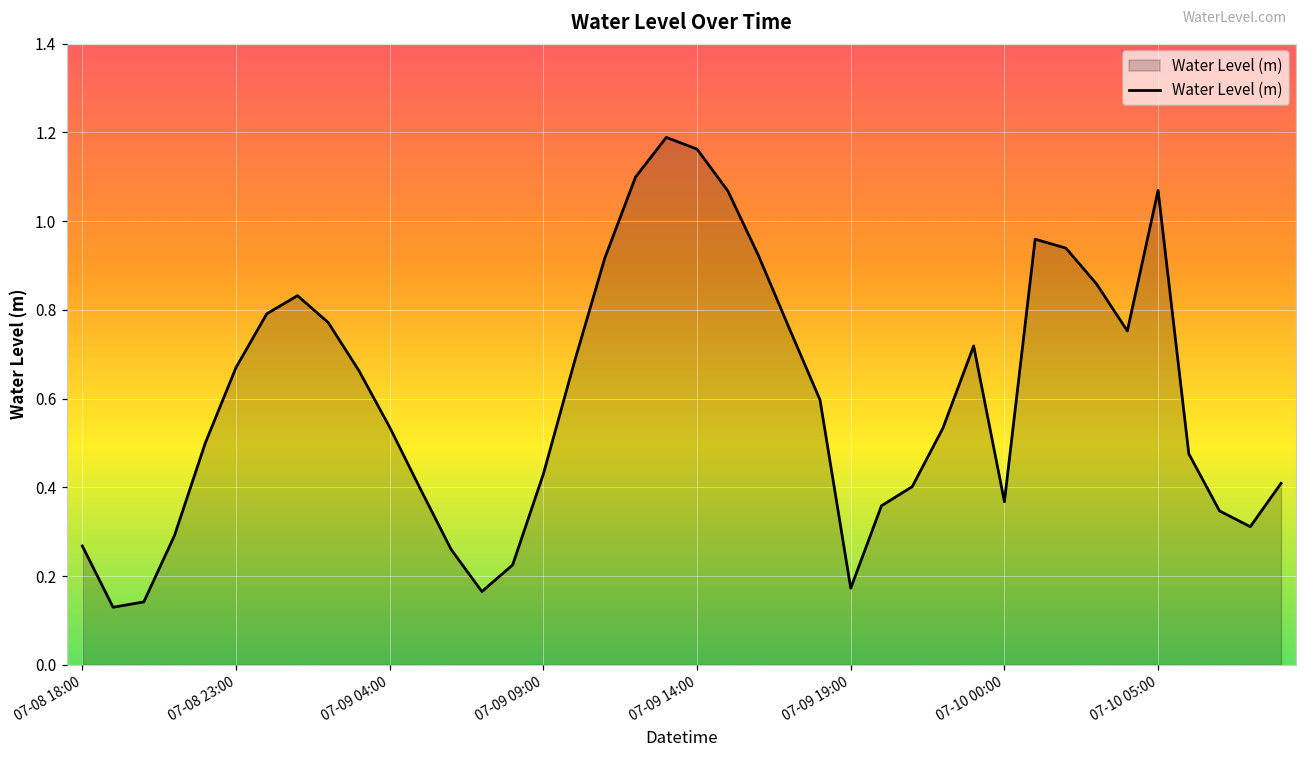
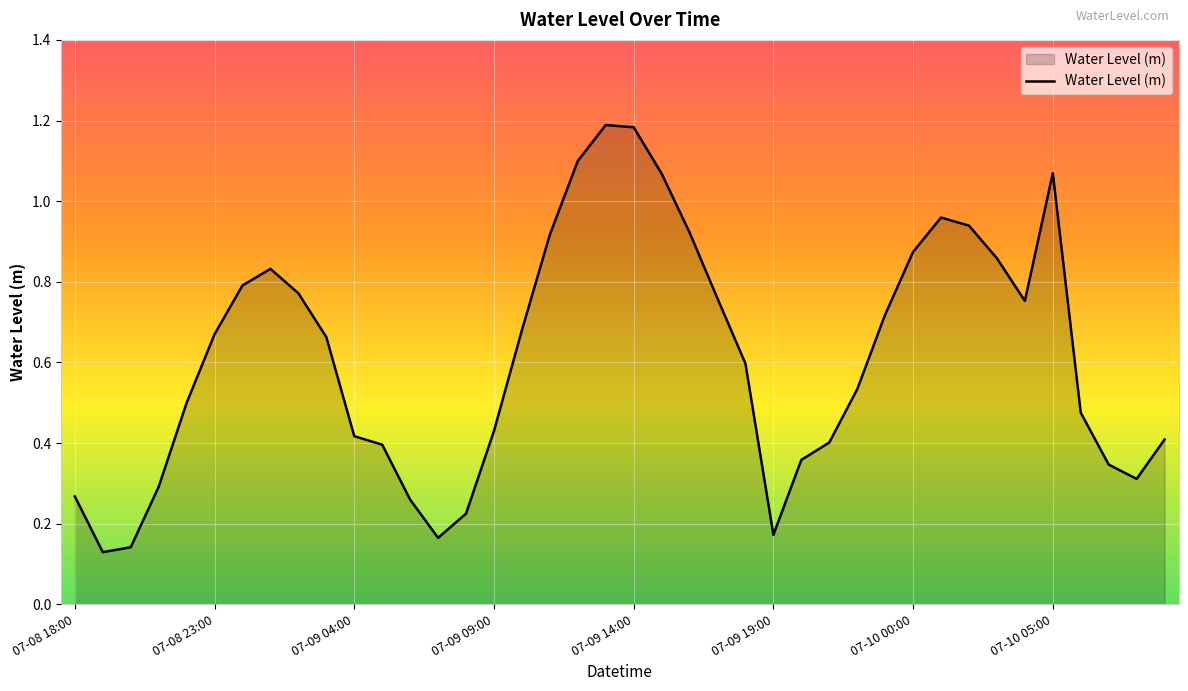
07-09 04:00: 0.54 -> 0.42
07-09 14:00: 1.16 -> 1.18
07-10 00:00: 0.37 -> 0.87
